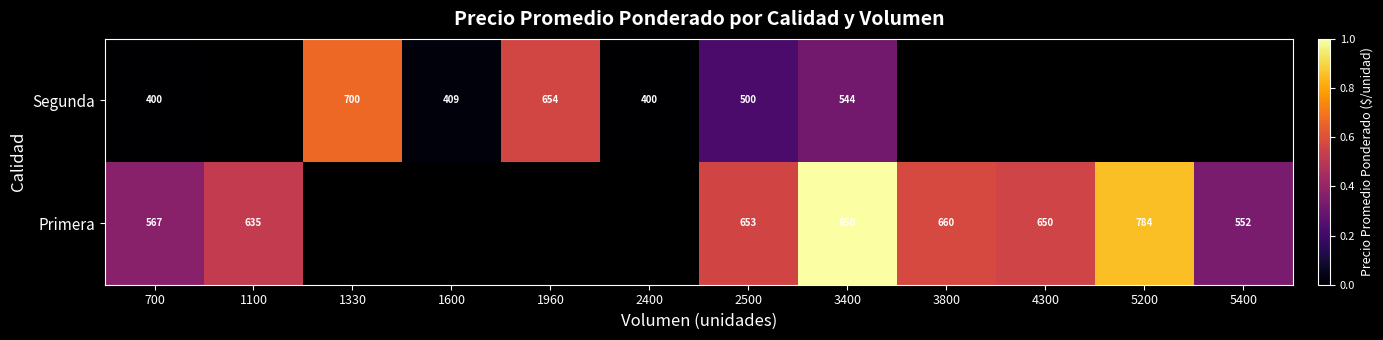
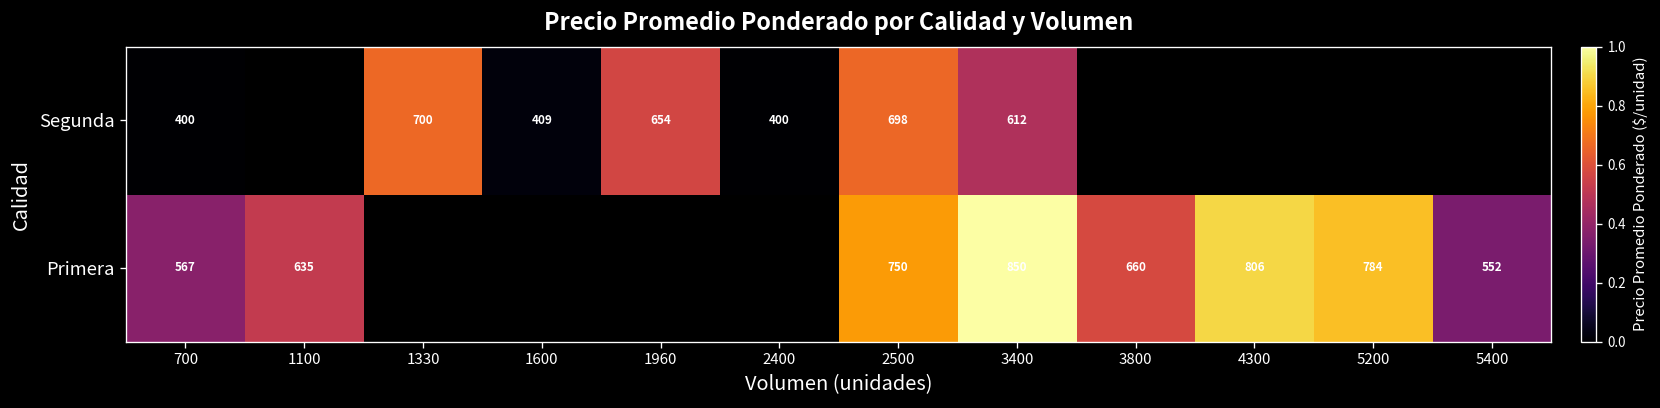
Segunda, 2500: 500 -> 698
Segunda, 3400: 544 -> 612
Primera, 2500: 653 -> 750
Primera, 4300: 650 -> 806
